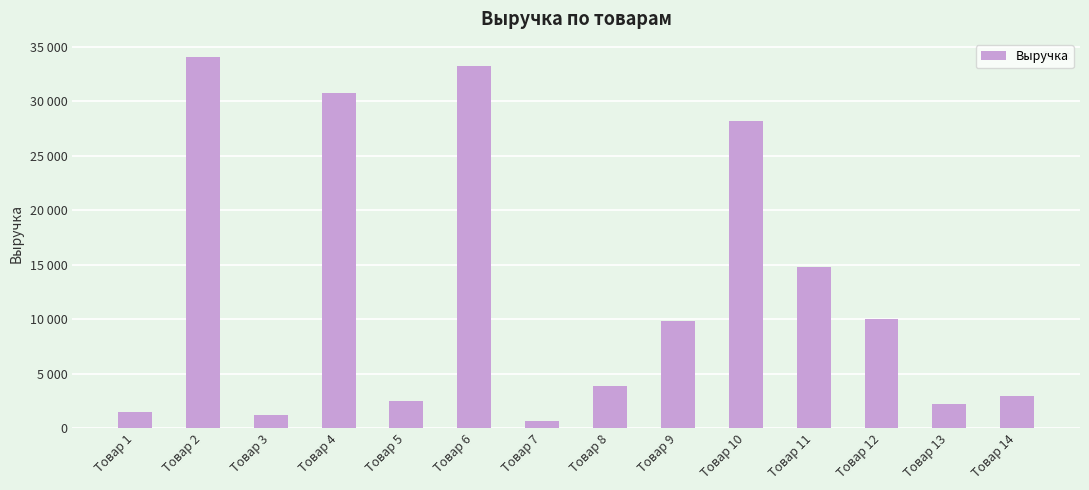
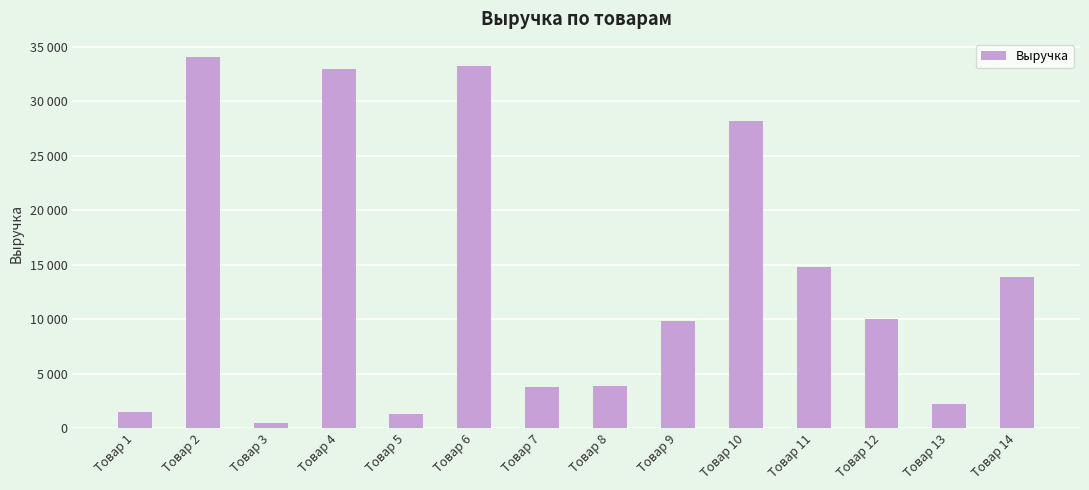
Товар 3: 1200 -> 400
Товар 4: 30700 -> 32900
Товар 5: 2500 -> 1300
Товар 7: 700 -> 3800
Товар 14: 3000 -> 13800
